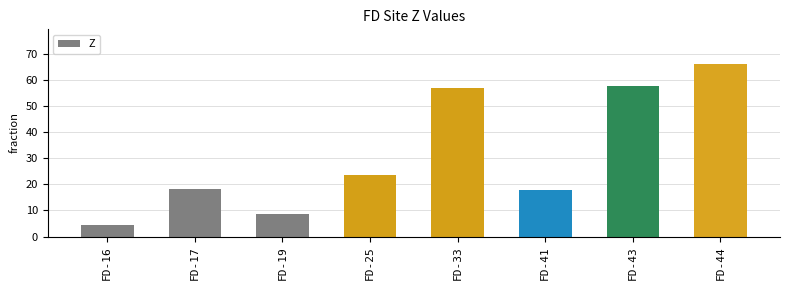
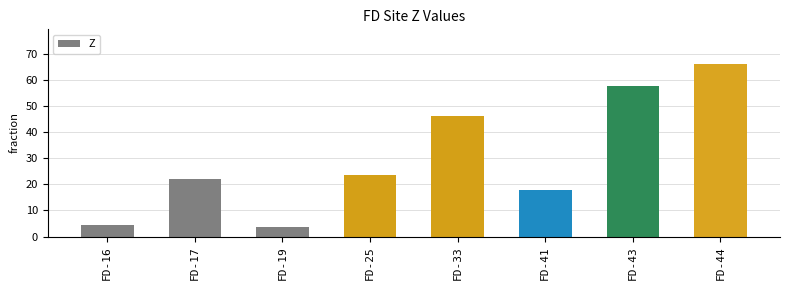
FD-17: 18 -> 22
FD-19: 9 -> 3
FD-33: 57 -> 46
